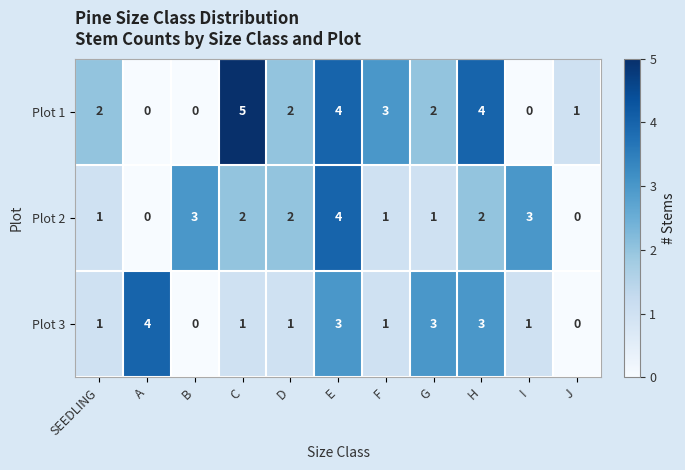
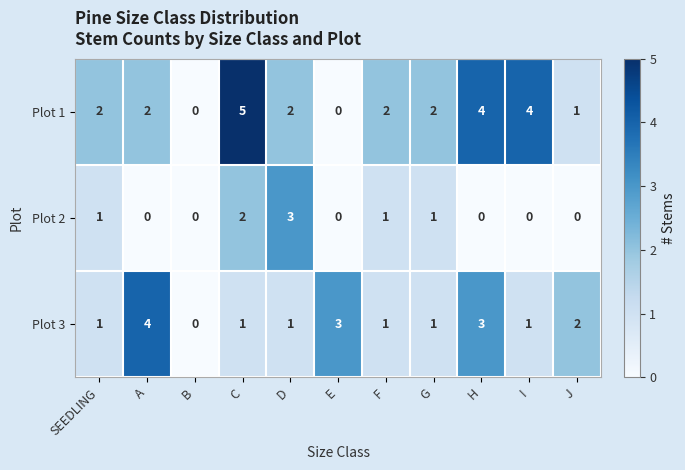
Plot 1, A: 0 -> 2
Plot 1, E: 4 -> 0
Plot 1, F: 3 -> 2
Plot 1, I: 0 -> 4
Plot 2, B: 3 -> 0
Plot 2, D: 2 -> 3
Plot 2, E: 4 -> 0
Plot 2, H: 2 -> 0
Plot 2, I: 3 -> 0
Plot 3, G: 3 -> 1
Plot 3, J: 0 -> 2
